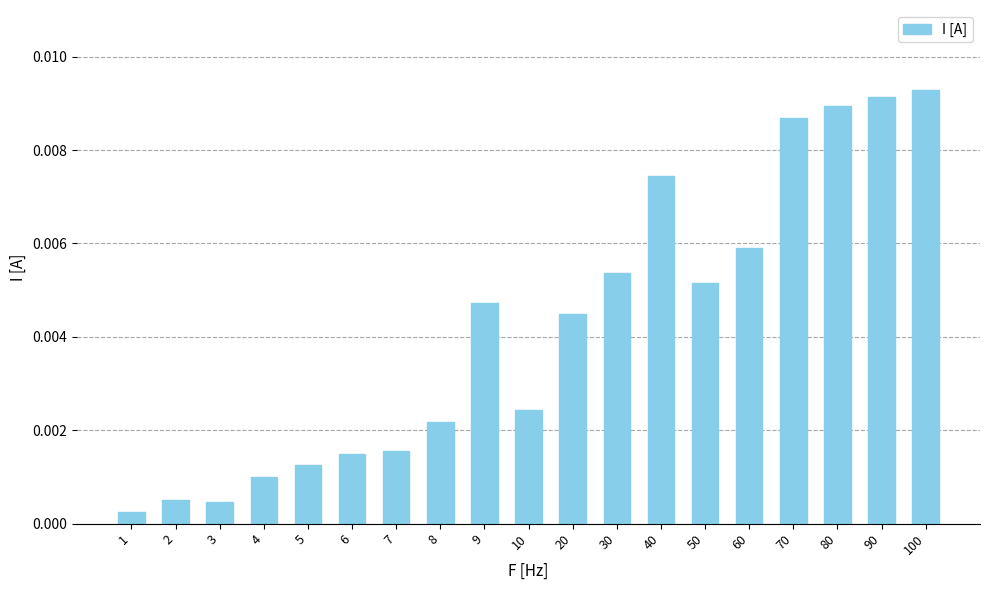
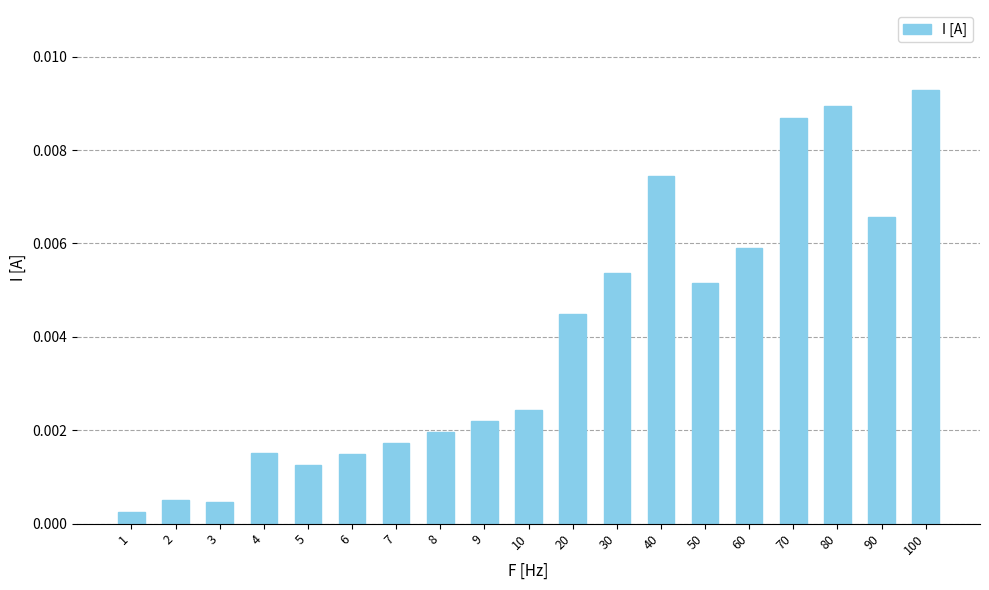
4: 0.0010 -> 0.0015
7: 0.0016 -> 0.0017
8: 0.0022 -> 0.0020
9: 0.0047 -> 0.0022
90: 0.0091 -> 0.0066
